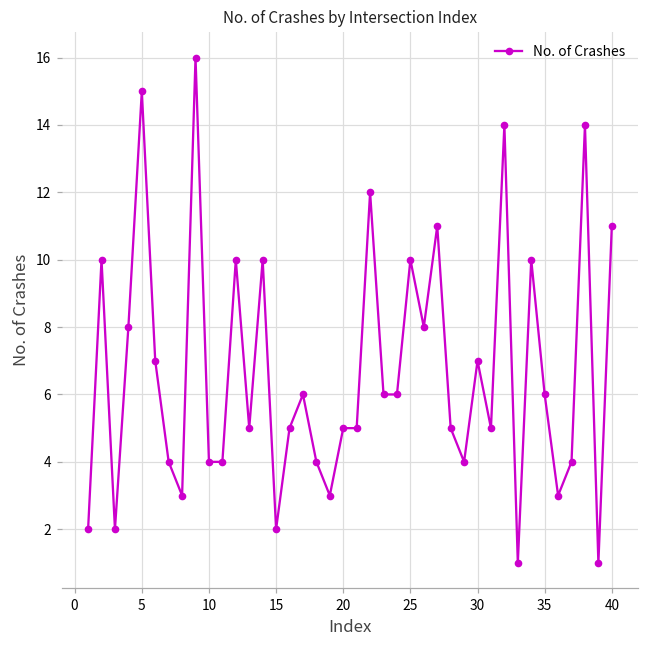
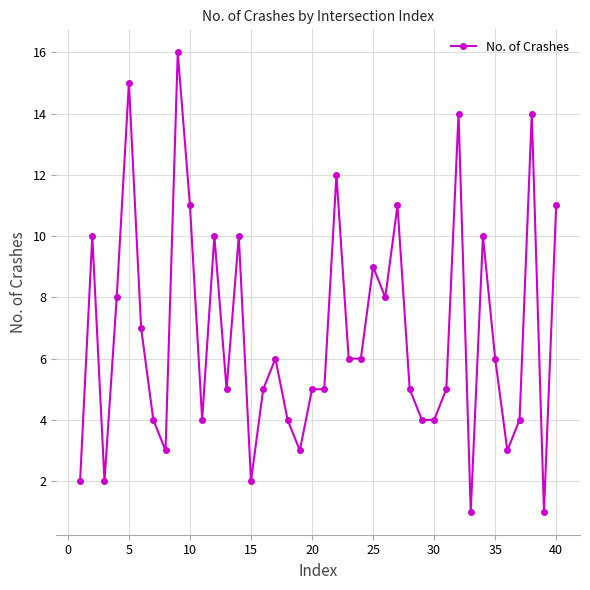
10: 4 -> 11
25: 10 -> 9
30: 7 -> 4
